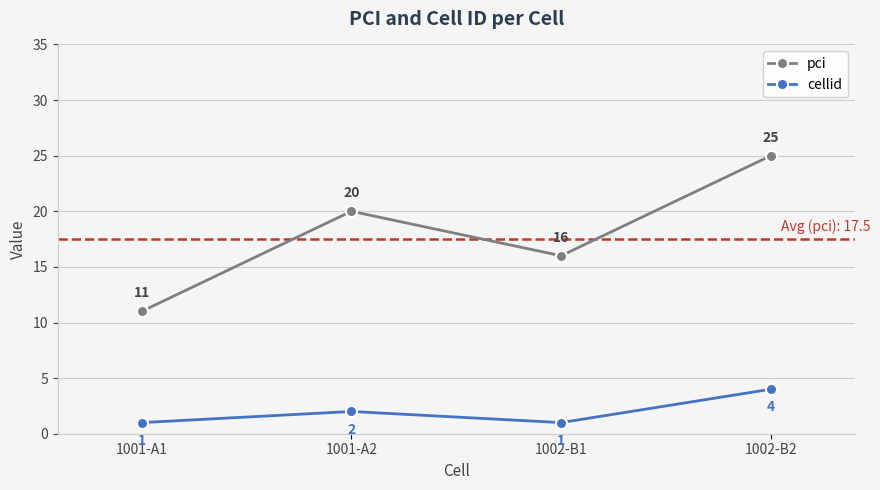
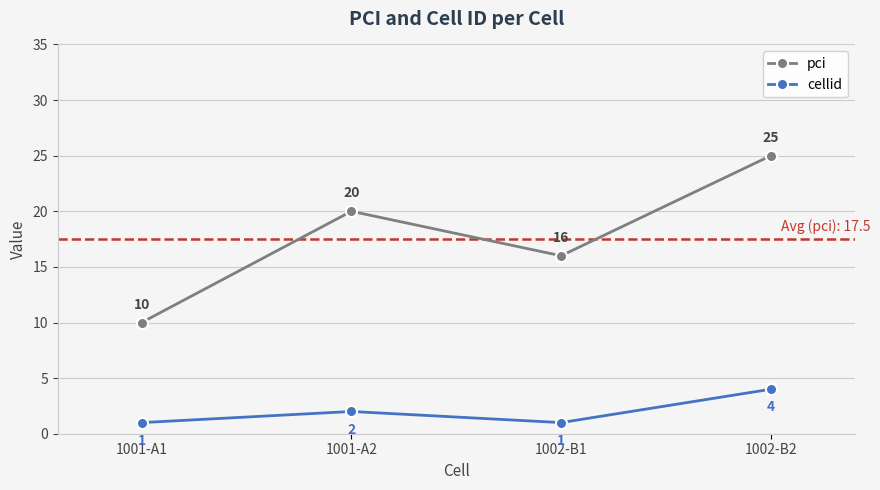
pci, 1001-A1: 11 -> 10
